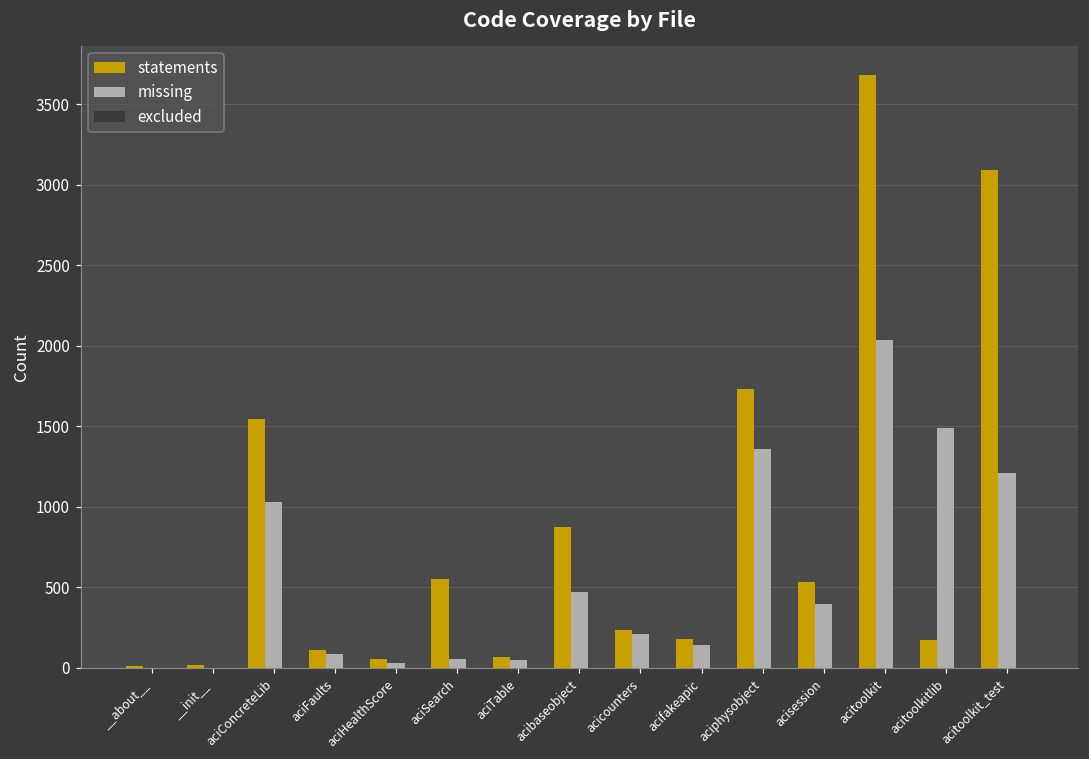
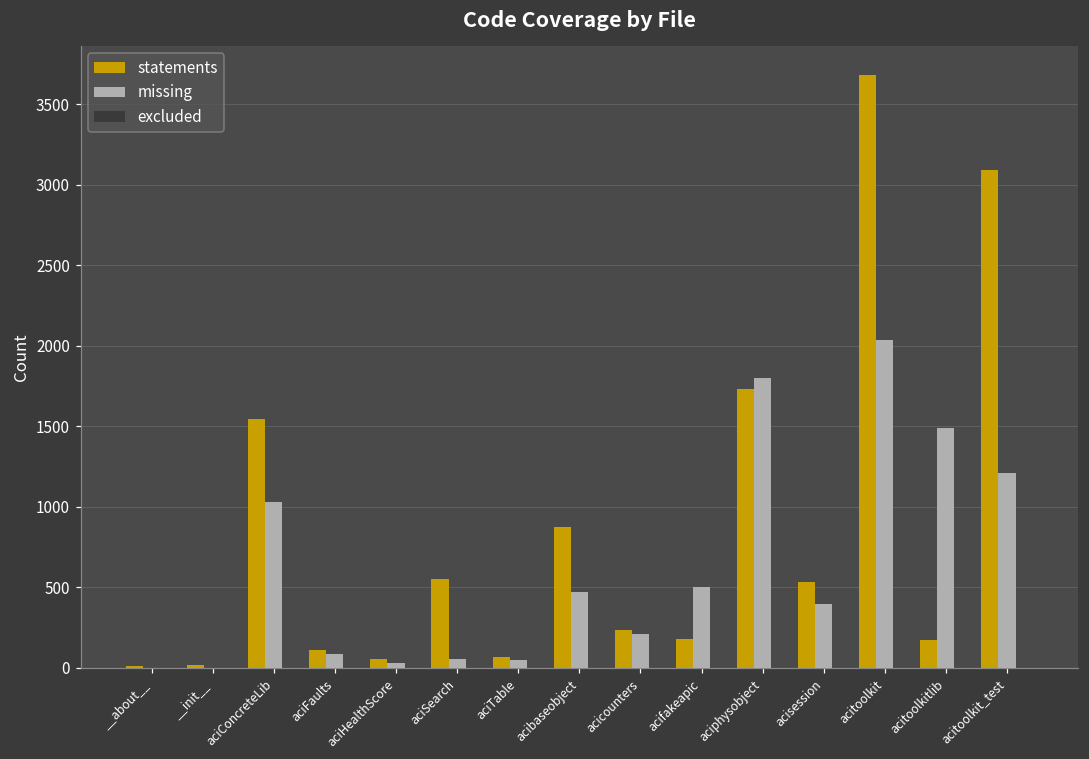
missing, acifakeapic: 140 -> 500
missing, aciphysobject: 1360 -> 1800
